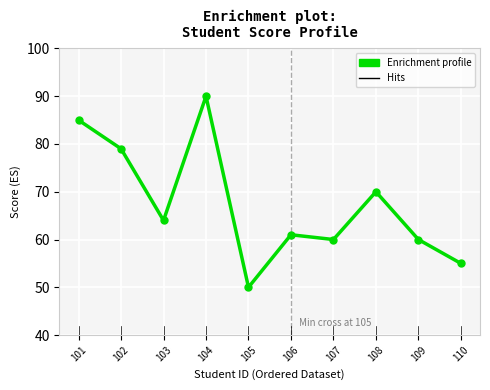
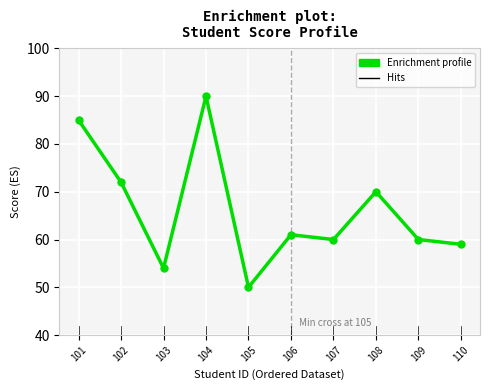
102: 79 -> 72
103: 64 -> 54
110: 55 -> 59
